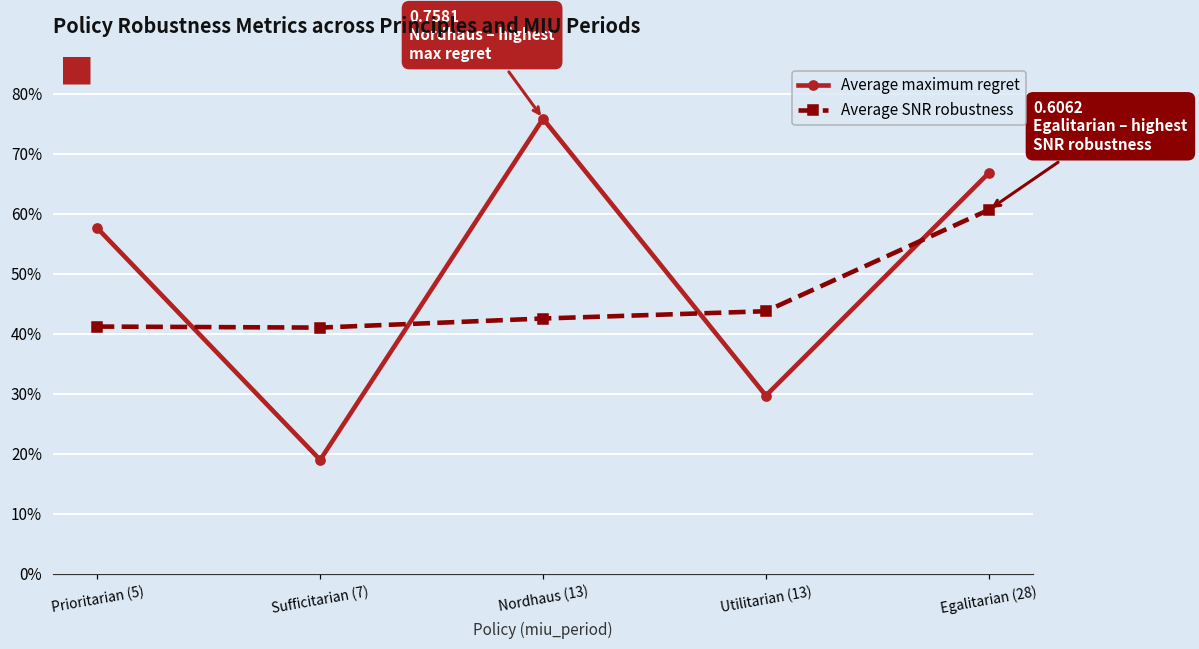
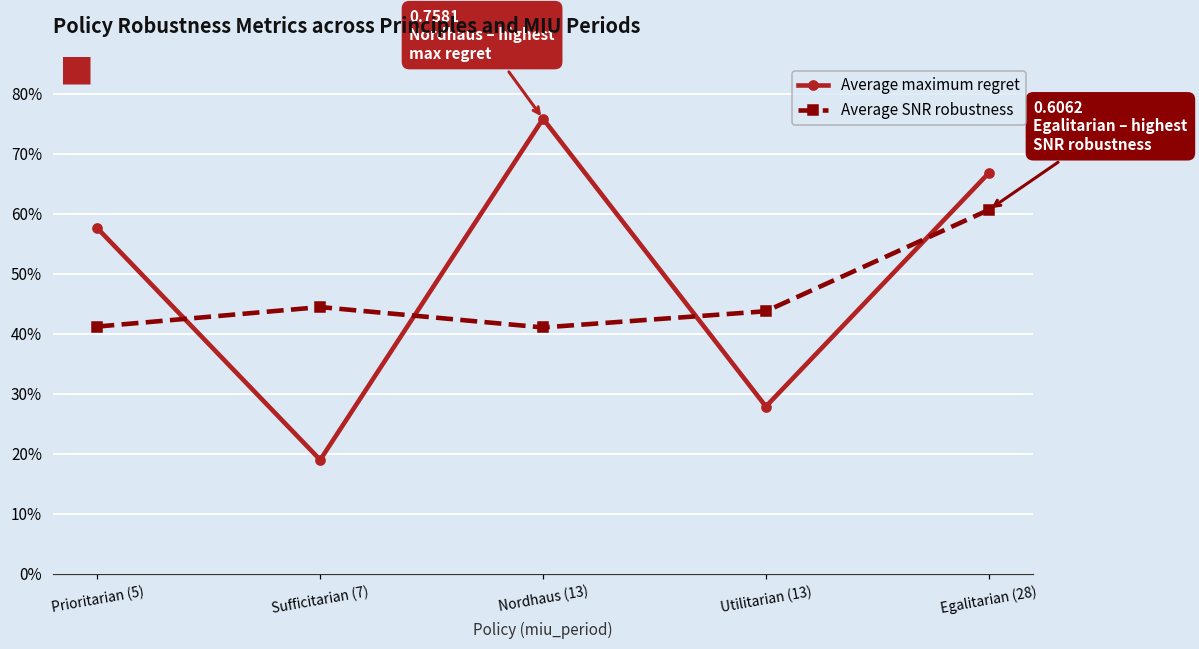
Average SNR robustness, Sufficitarian (7): 41% -> 44%
Average SNR robustness, Nordhaus (13): 43% -> 41%
Average maximum regret, Utilitarian (13): 30% -> 28%
